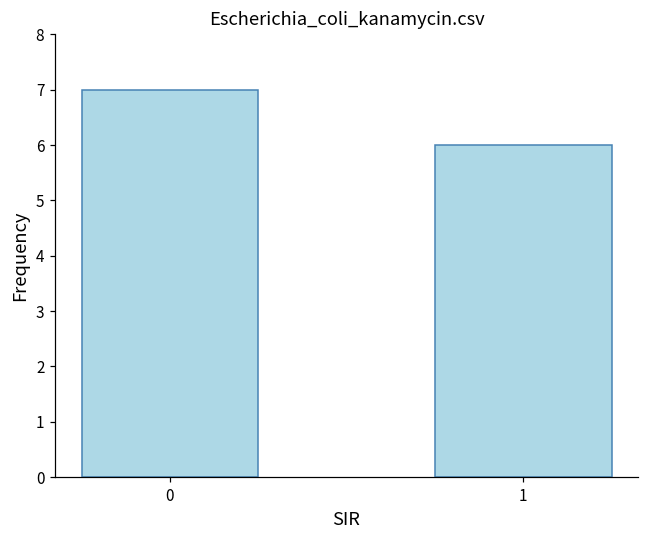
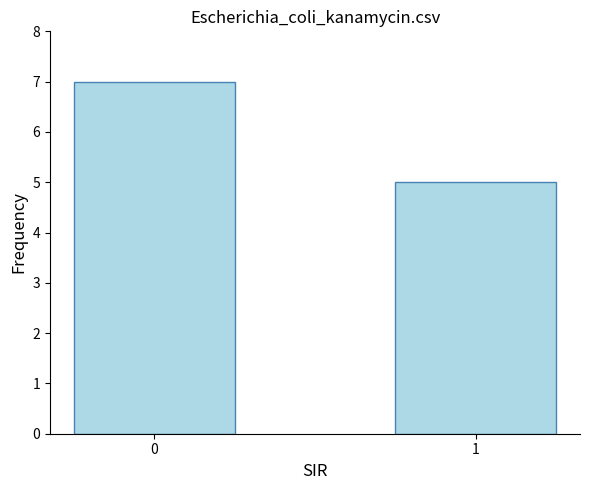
1: 6 -> 5
